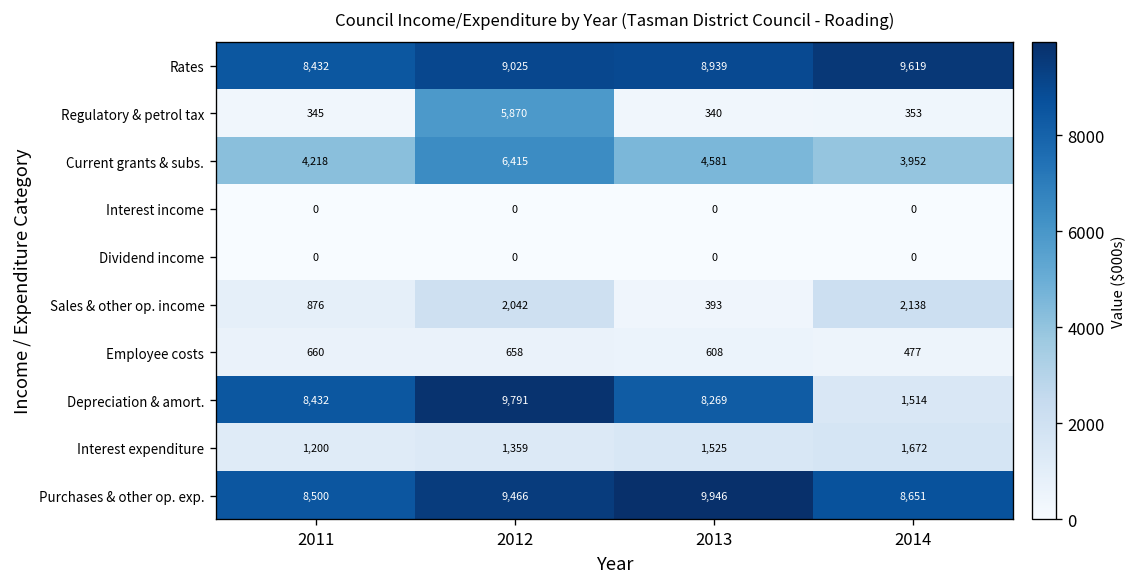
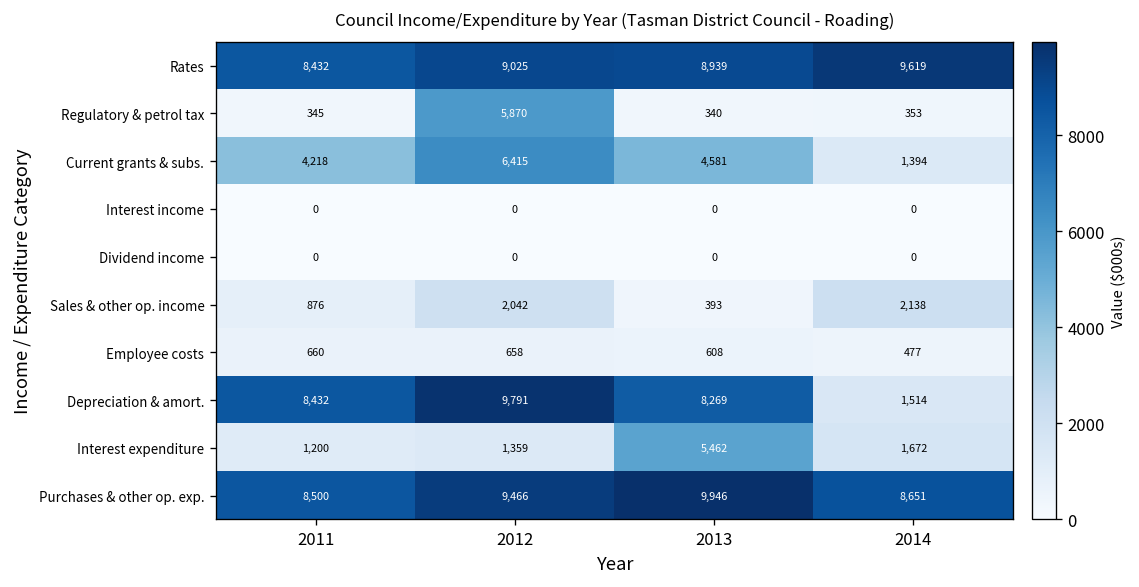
Current grants & subs., 2014: 3,952 -> 1,394
Interest expenditure, 2013: 1,525 -> 5,462
